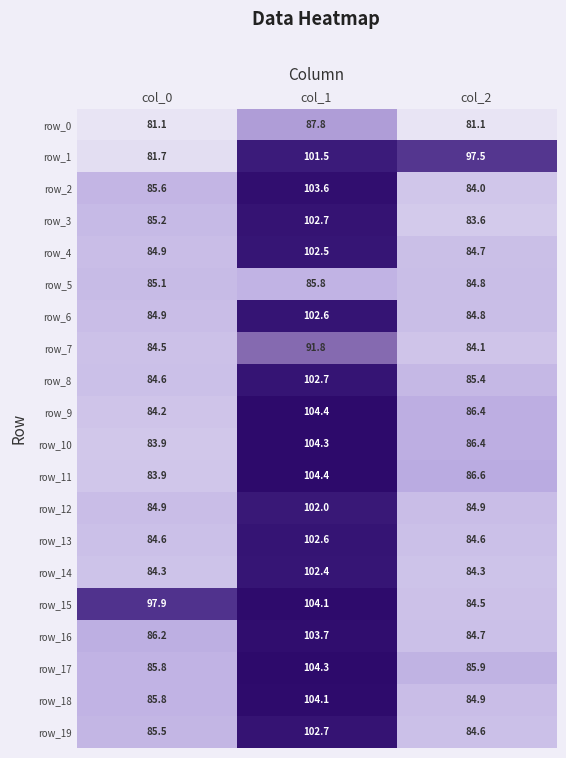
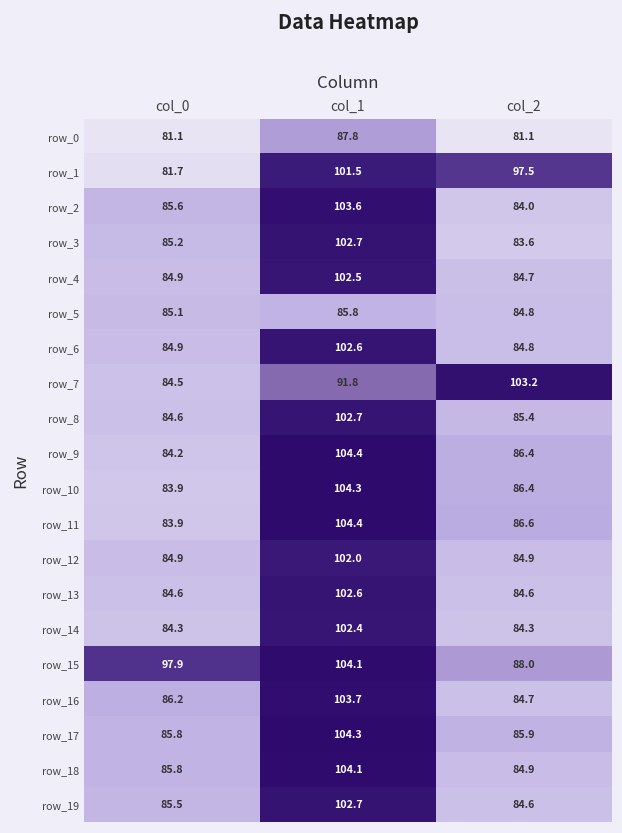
row_7, col_2: 84.1 -> 103.2
row_15, col_2: 84.5 -> 88.0
